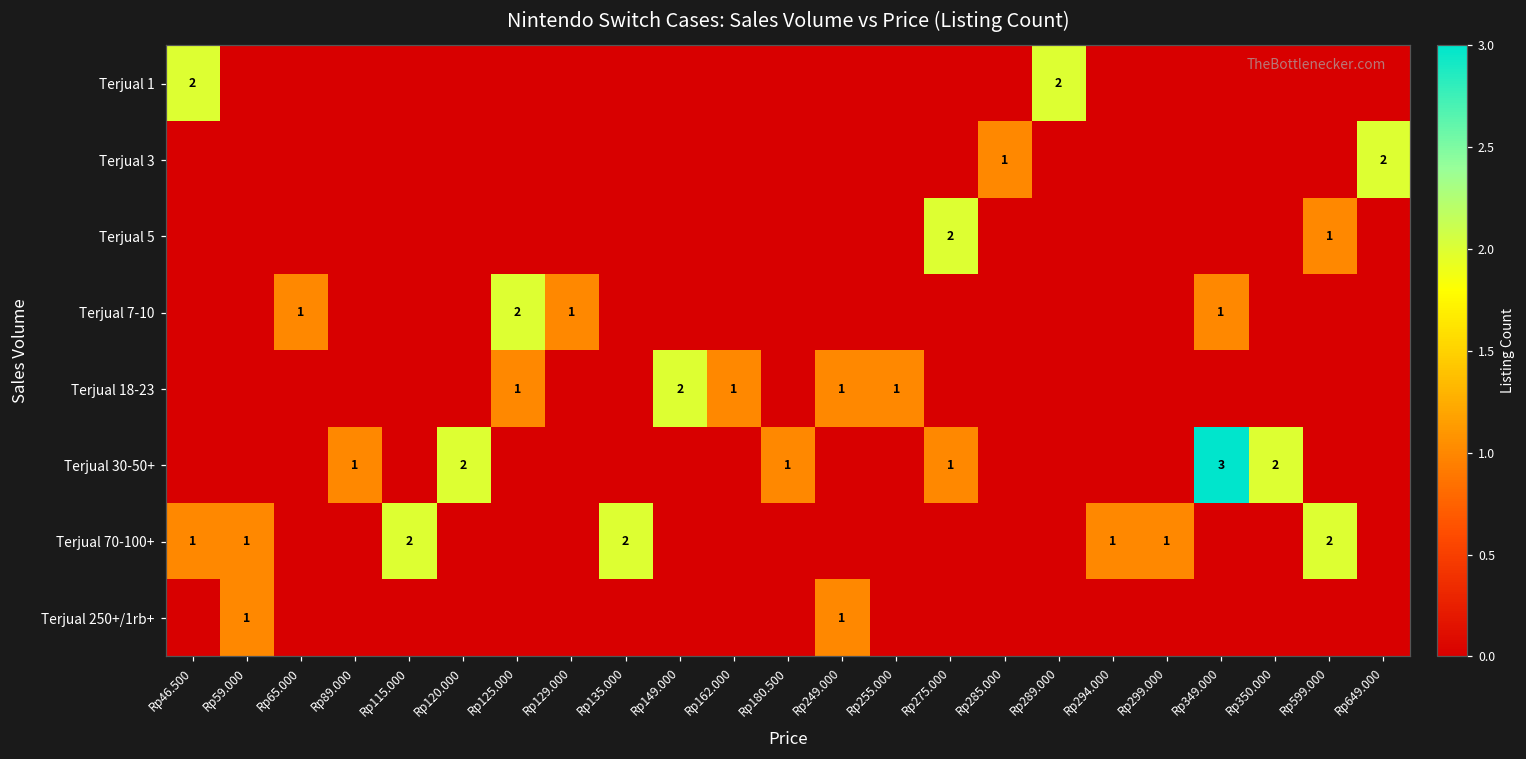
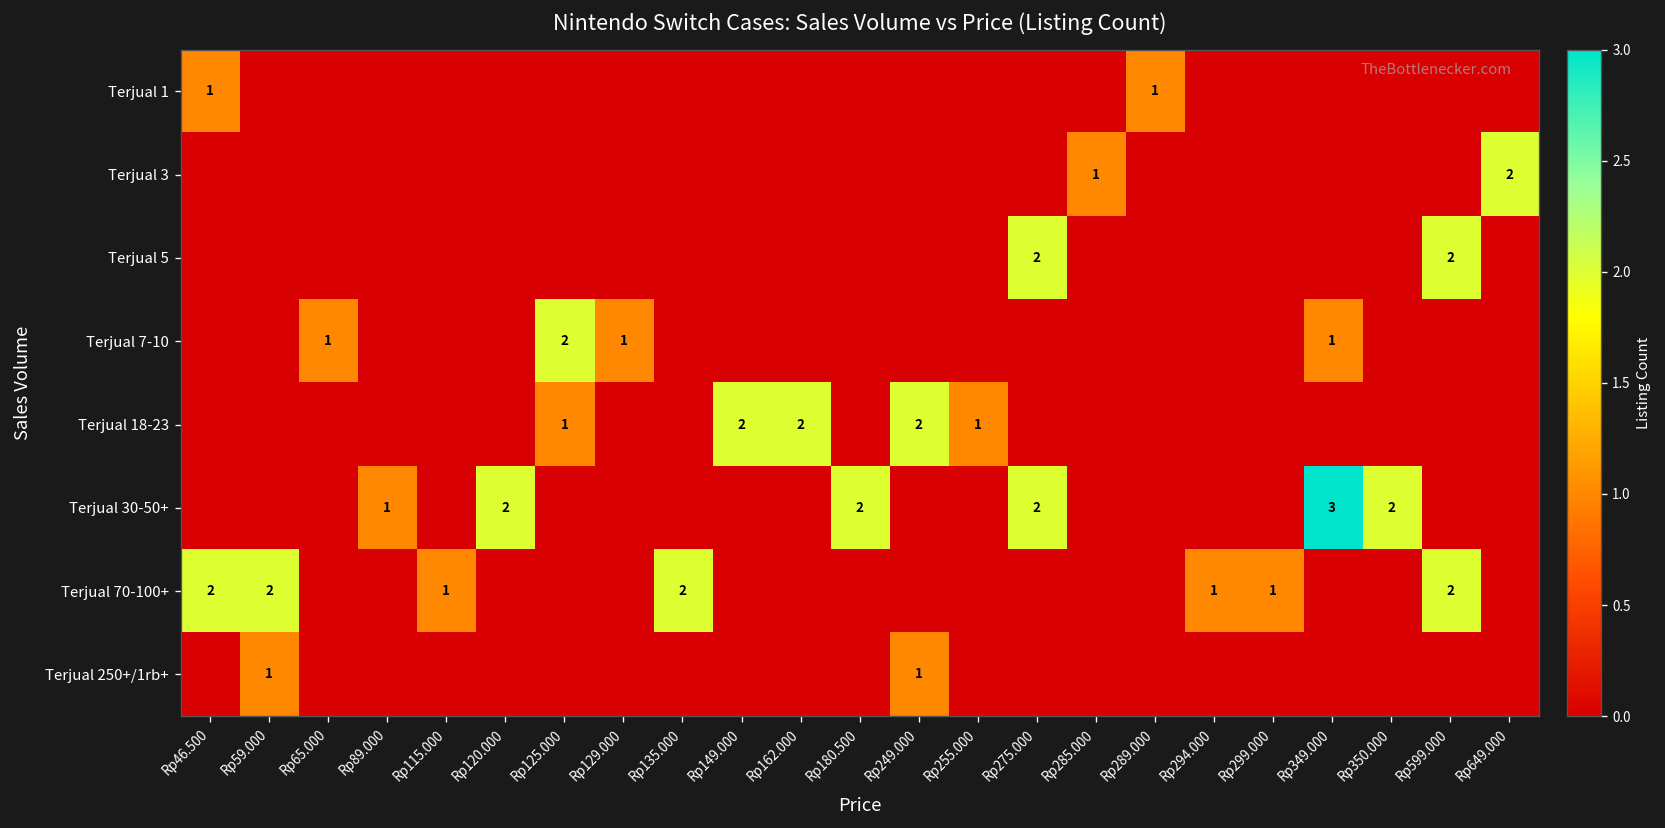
Terjual 1, Rp46.500: 2 -> 1
Terjual 1, Rp289.000: 2 -> 1
Terjual 5, Rp599.000: 1 -> 2
Terjual 18-23, Rp162.000: 1 -> 2
Terjual 18-23, Rp249.000: 1 -> 2
Terjual 30-50+, Rp180.500: 1 -> 2
Terjual 30-50+, Rp275.000: 1 -> 2
Terjual 70-100+, Rp46.500: 1 -> 2
Terjual 70-100+, Rp59.000: 1 -> 2
Terjual 70-100+, Rp115.000: 2 -> 1
